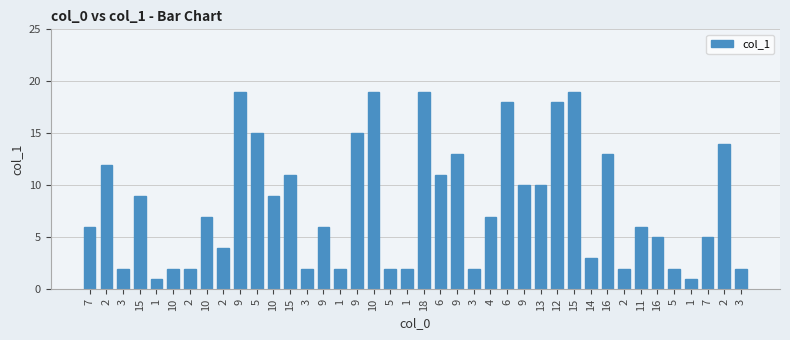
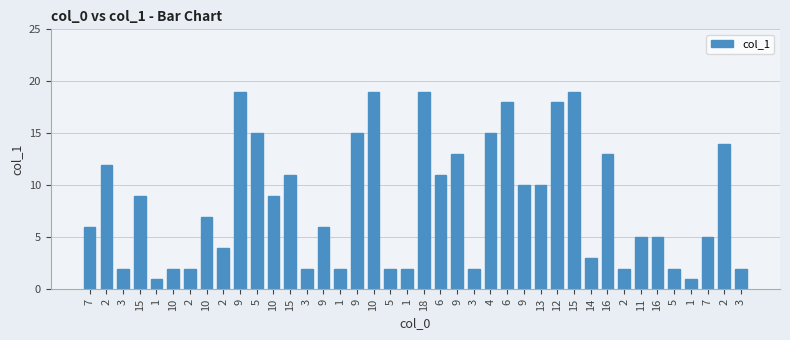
4: 7 -> 15
11: 6 -> 5
